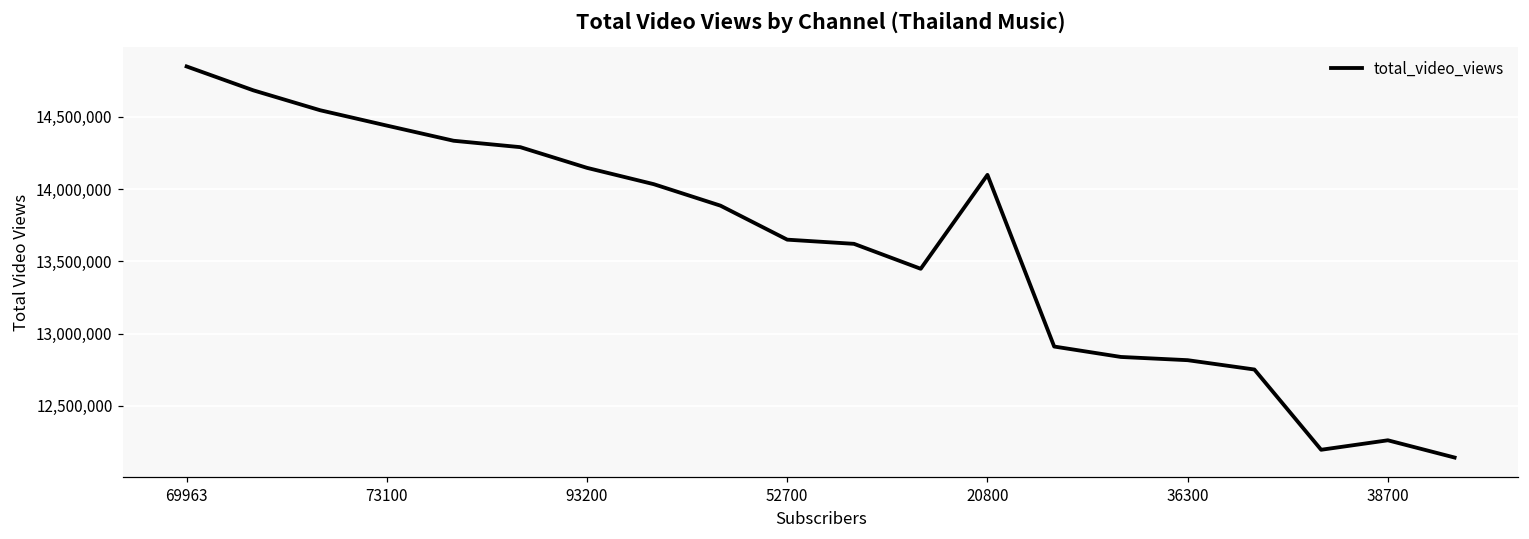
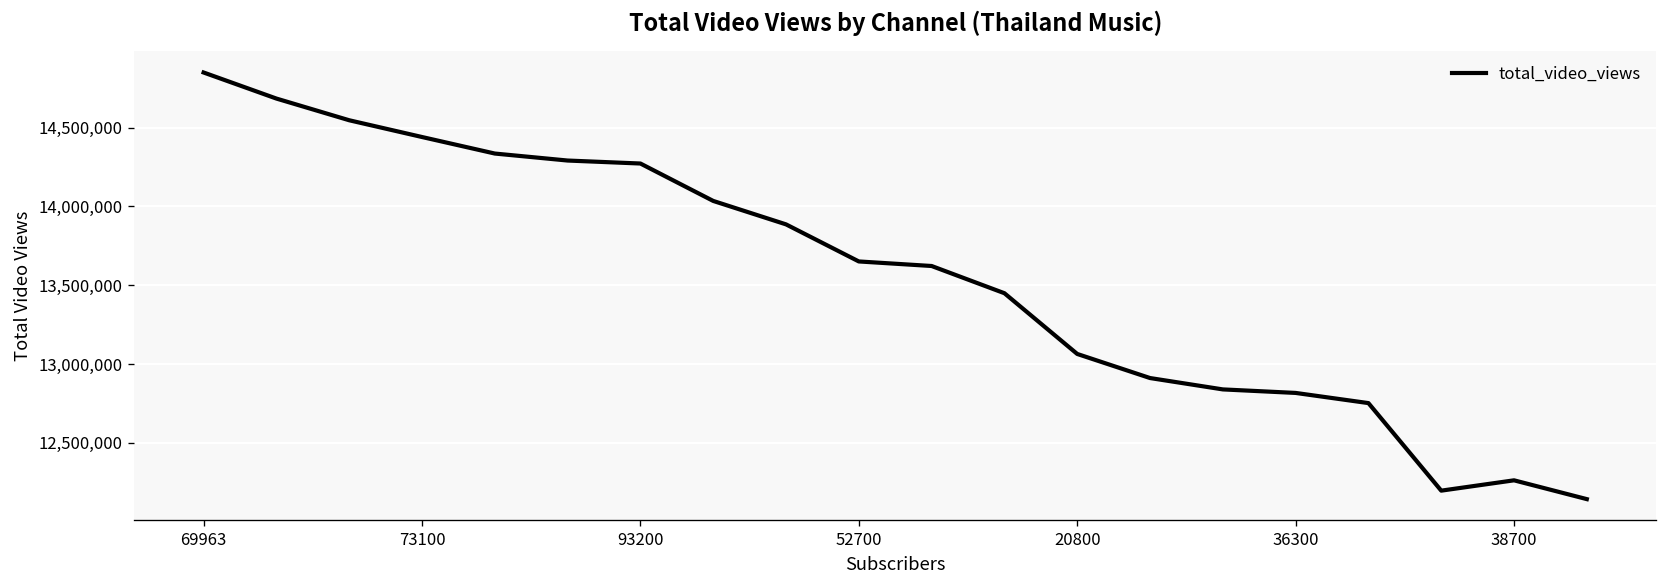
93200: 14,150,000 -> 14,270,000
20800: 14,100,000 -> 13,060,000
